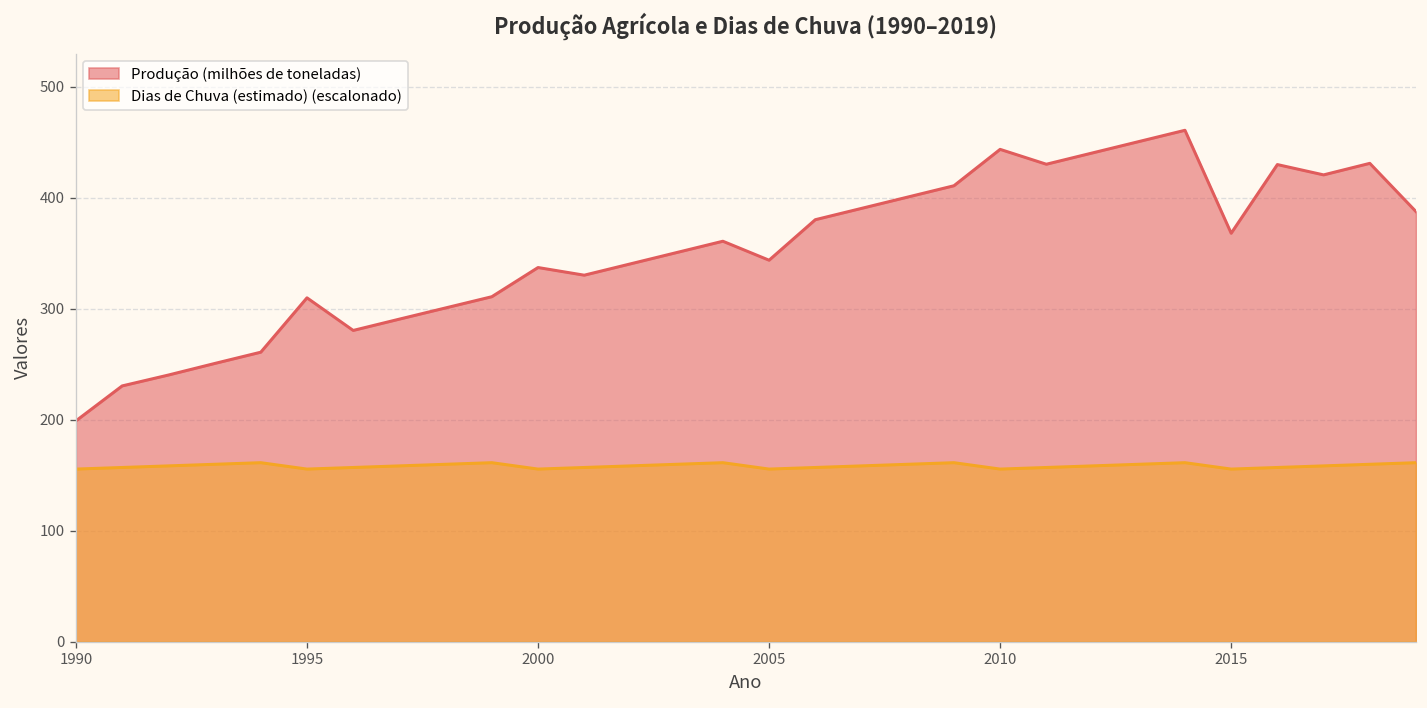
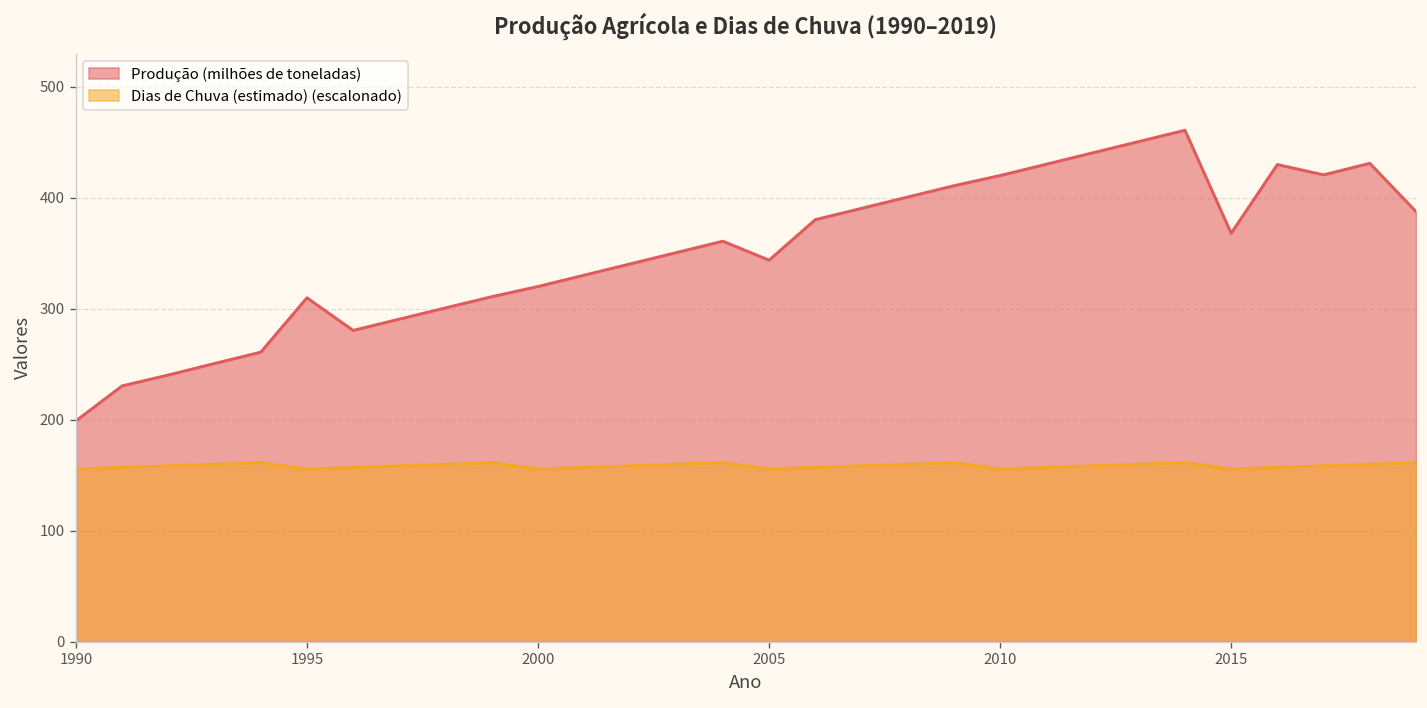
Produção (milhões de toneladas), 2000: 340 -> 320
Produção (milhões de toneladas), 2010: 440 -> 420
